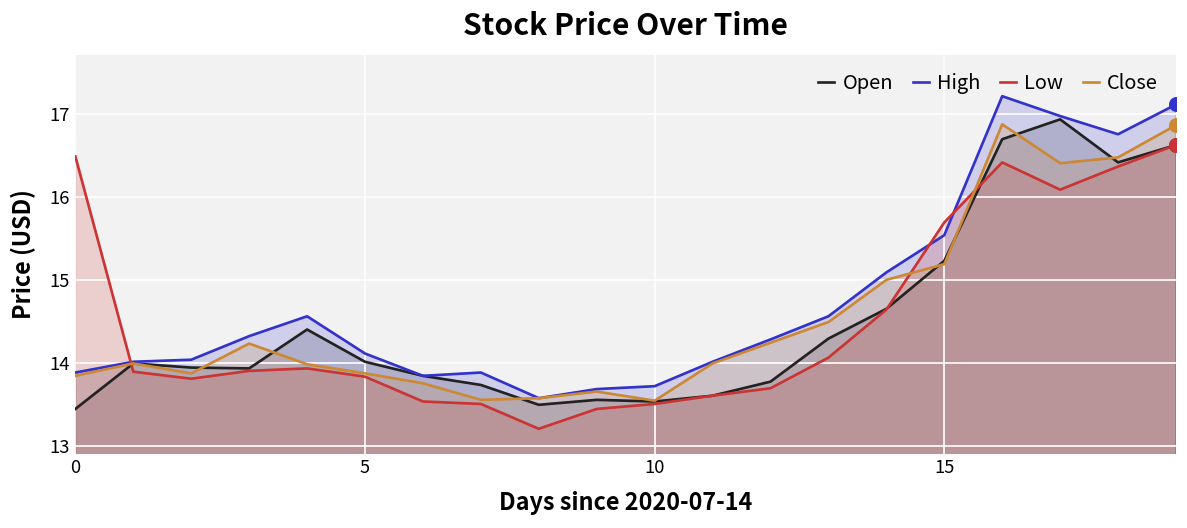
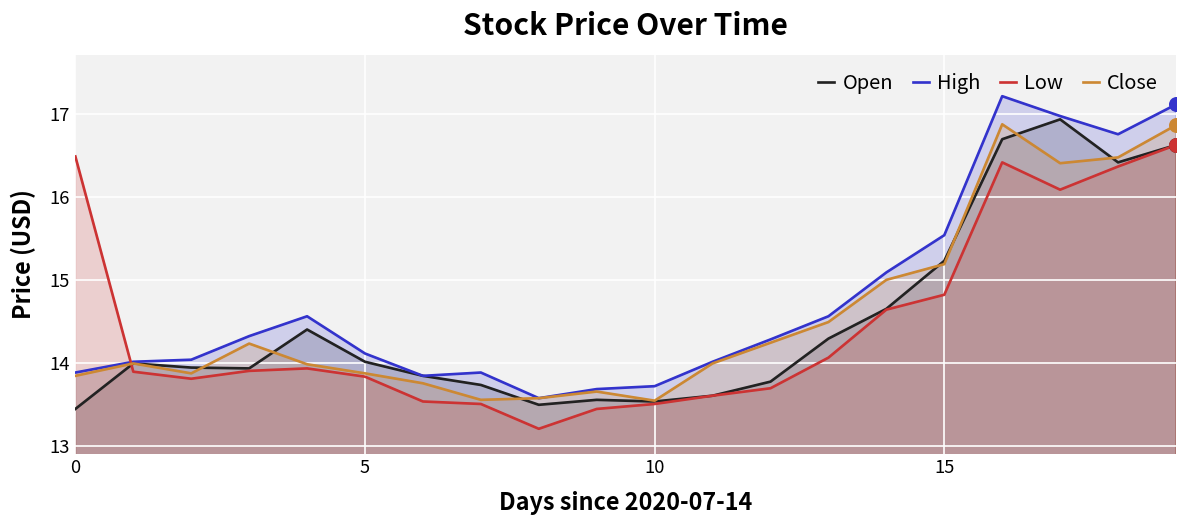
Low, 15: 15.7 -> 14.8
